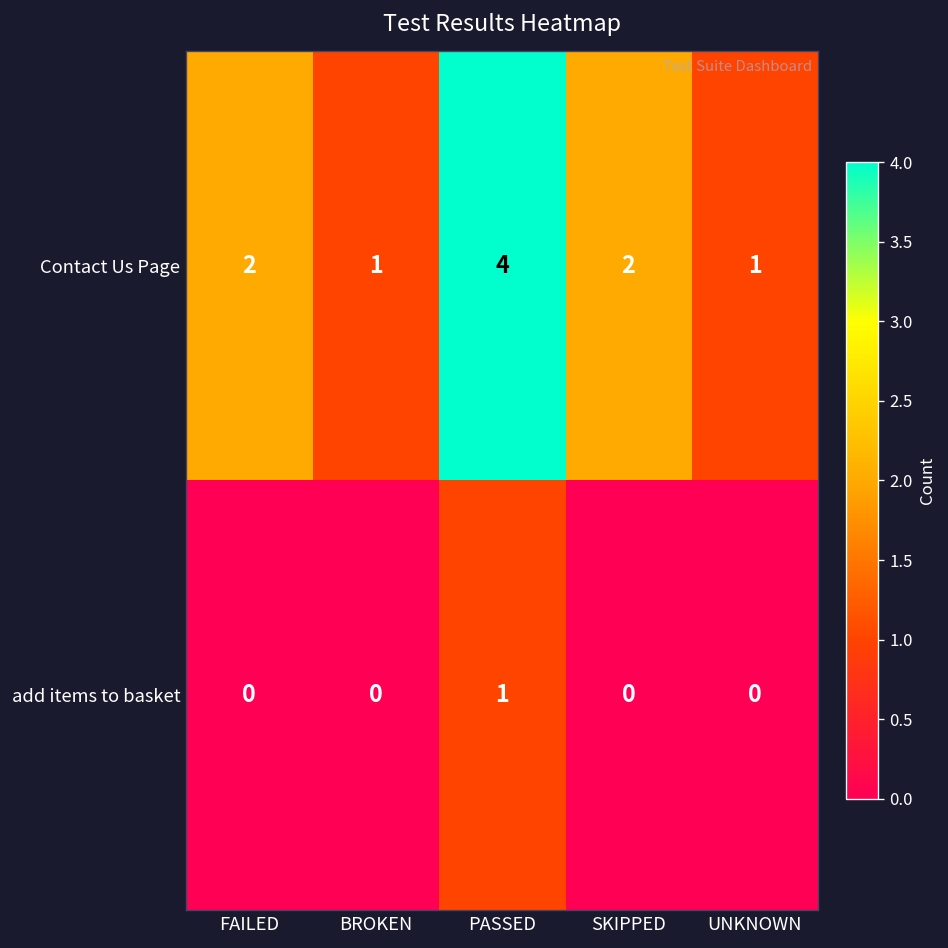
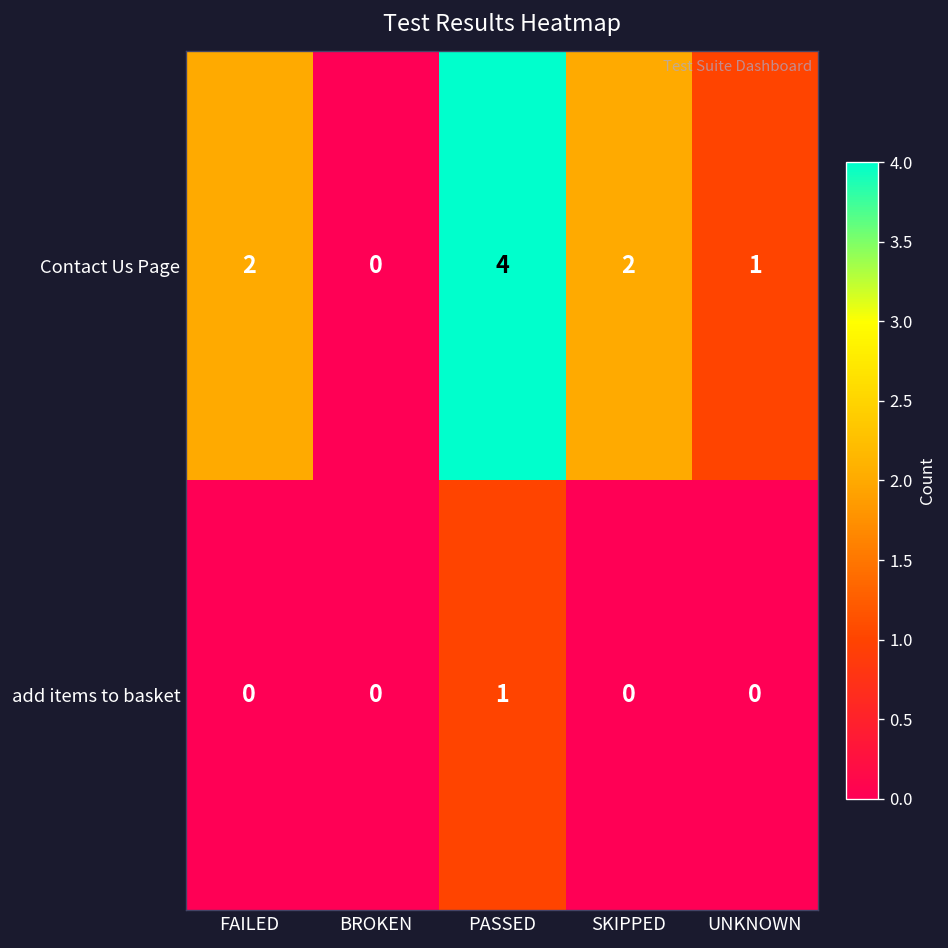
Contact Us Page, BROKEN: 1 -> 0
